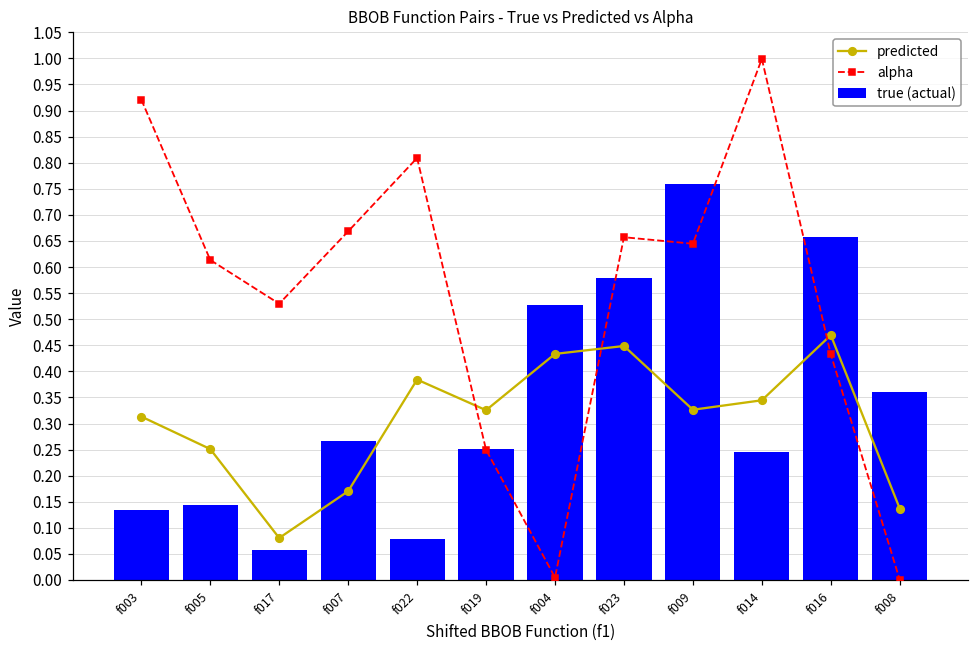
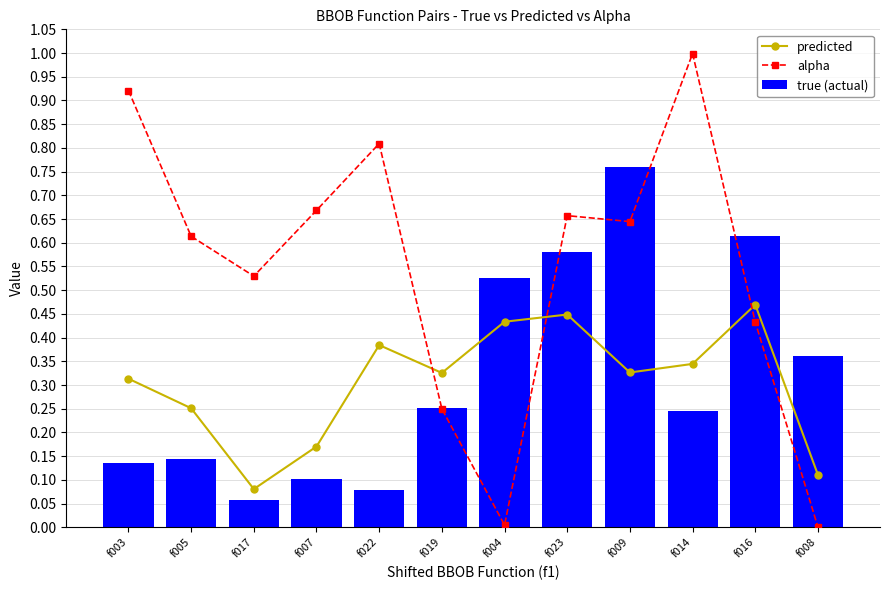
true (actual), f007: 0.27 -> 0.10
true (actual), f016: 0.66 -> 0.61
predicted, f008: 0.14 -> 0.11
